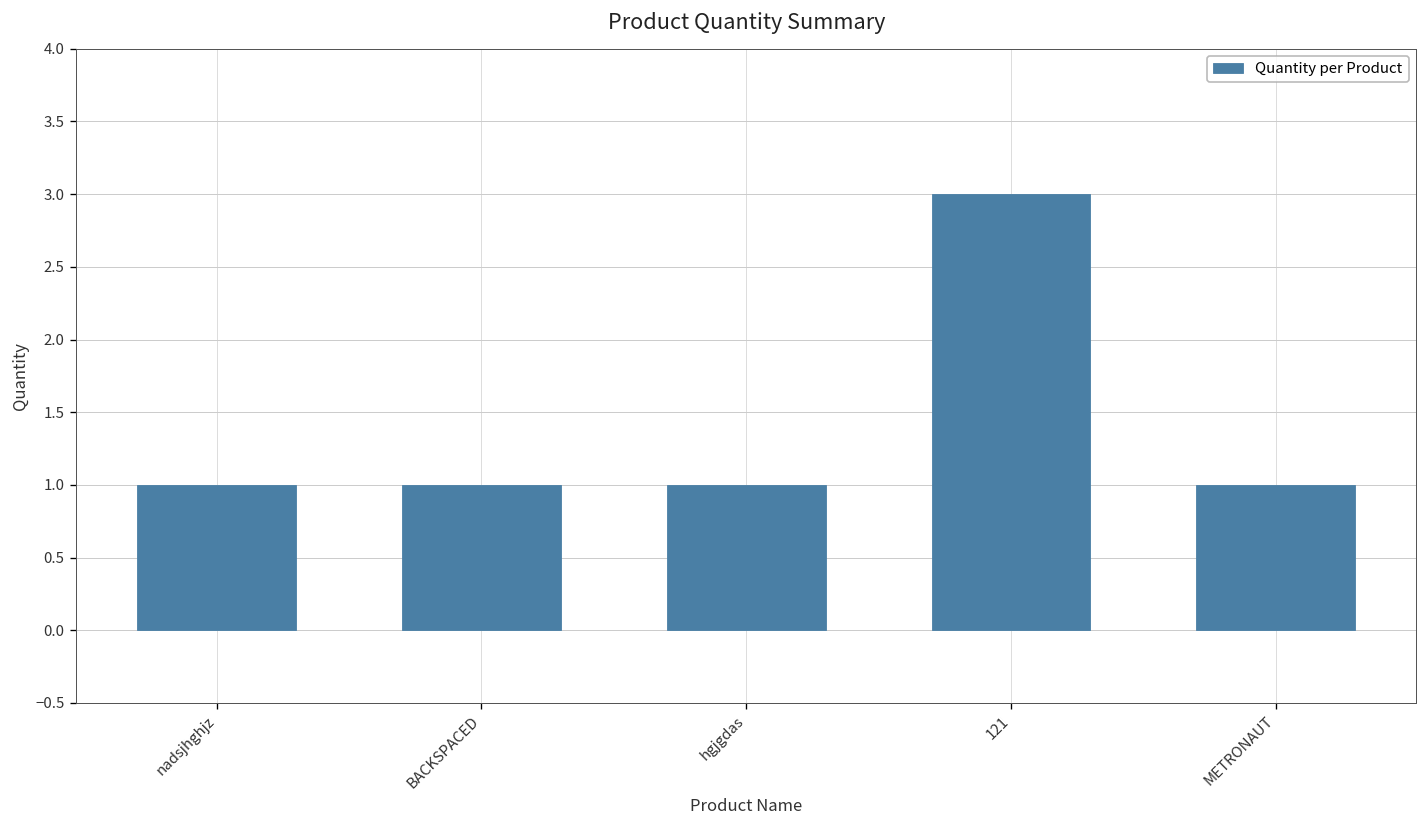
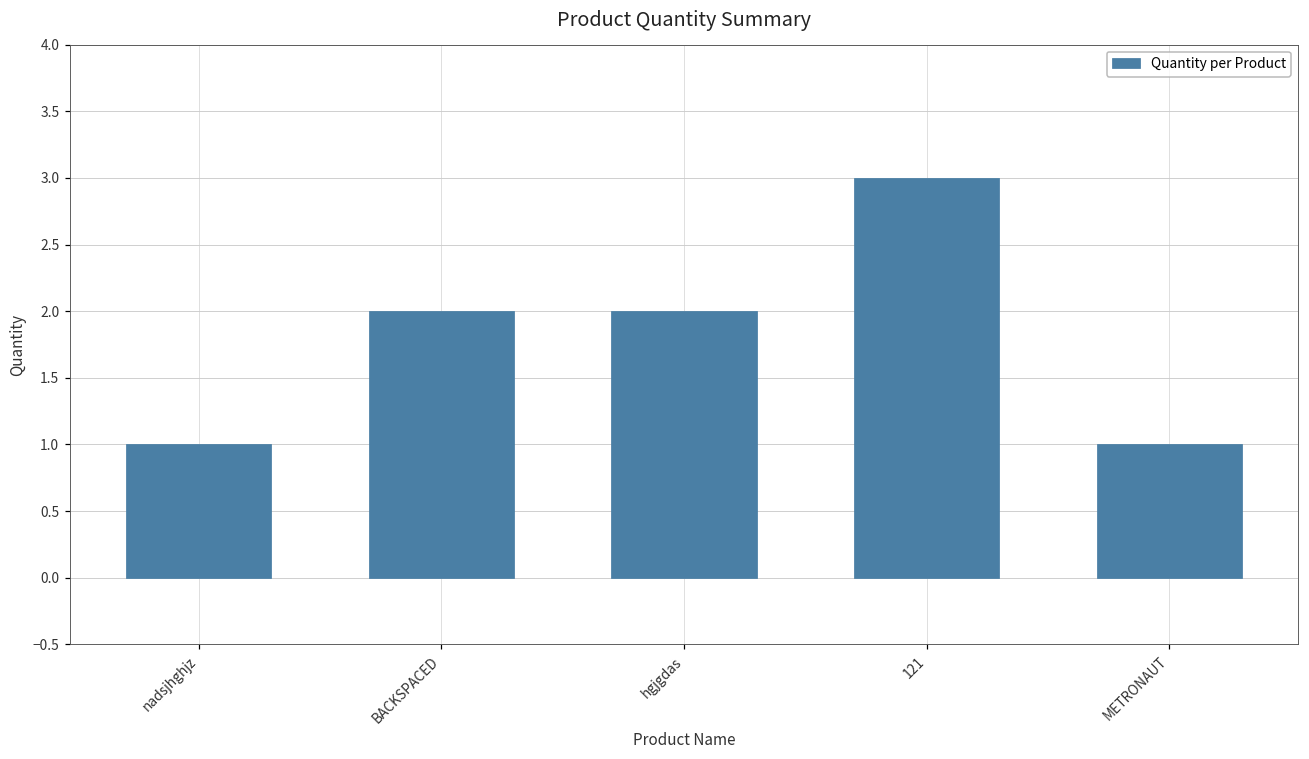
BACKSPACED: 1 -> 2
hgjgdas: 1 -> 2
